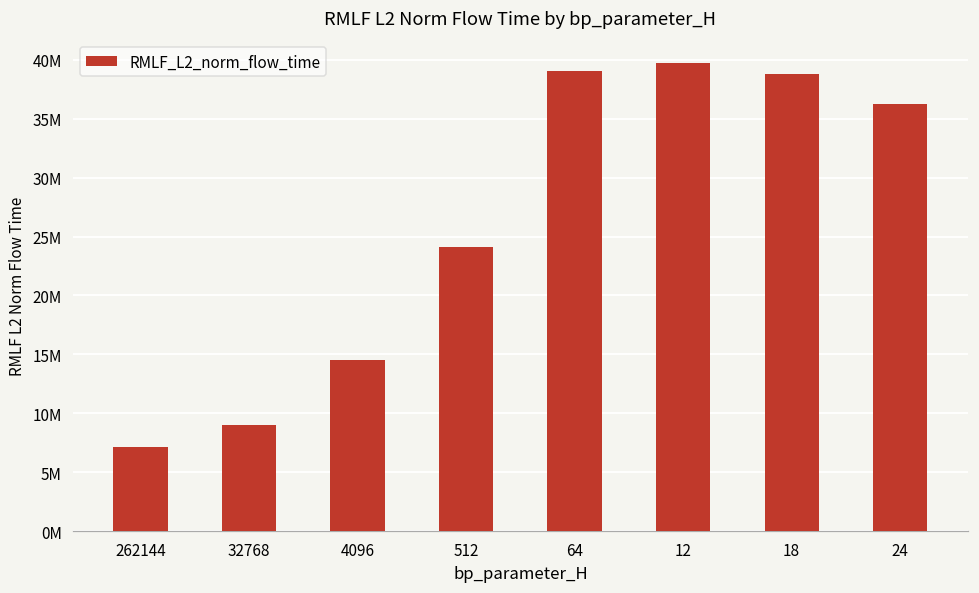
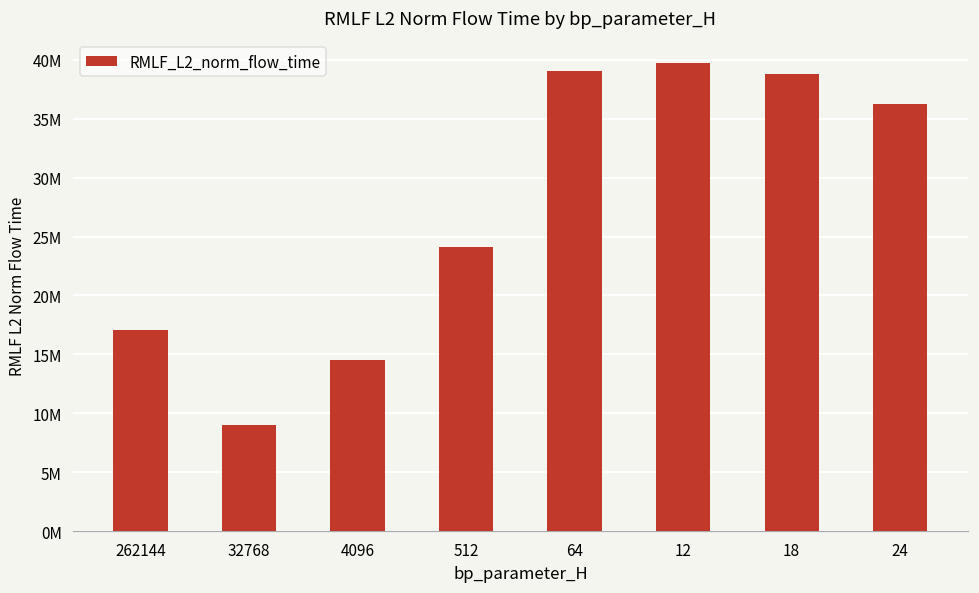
262144: 7100000 -> 17000000
